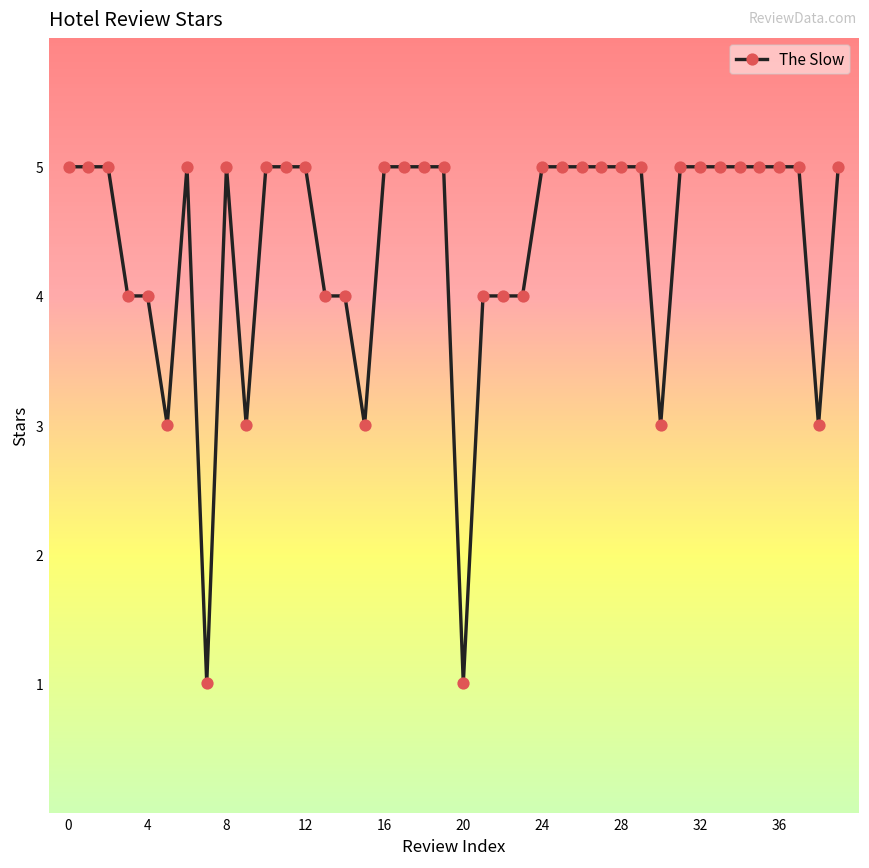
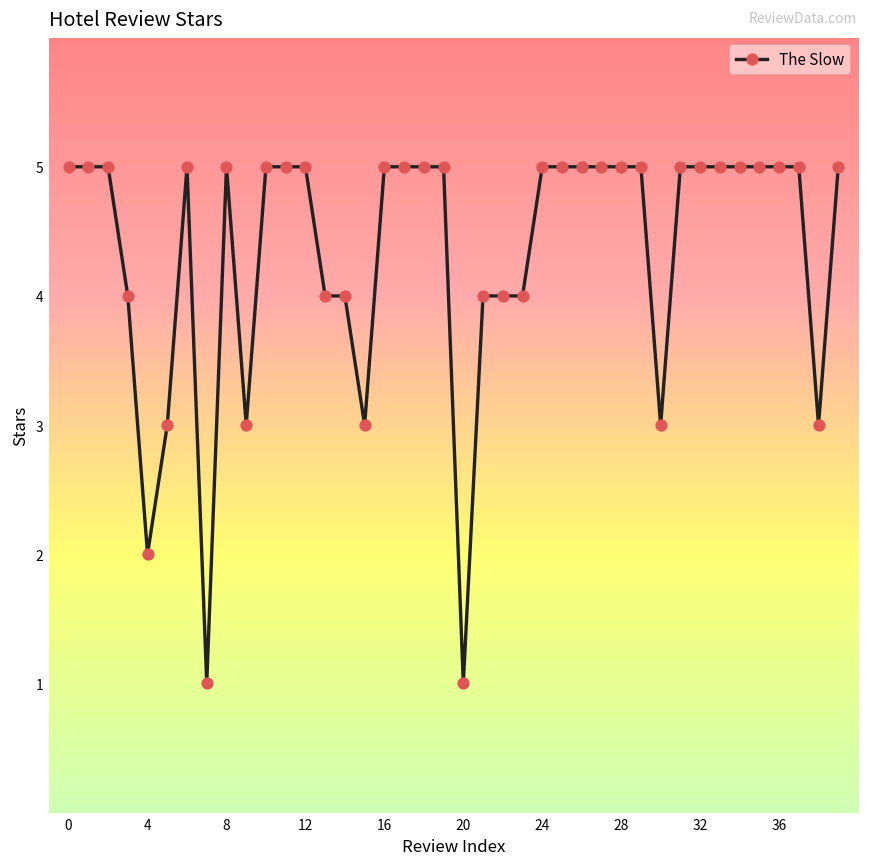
4: 4 -> 2
